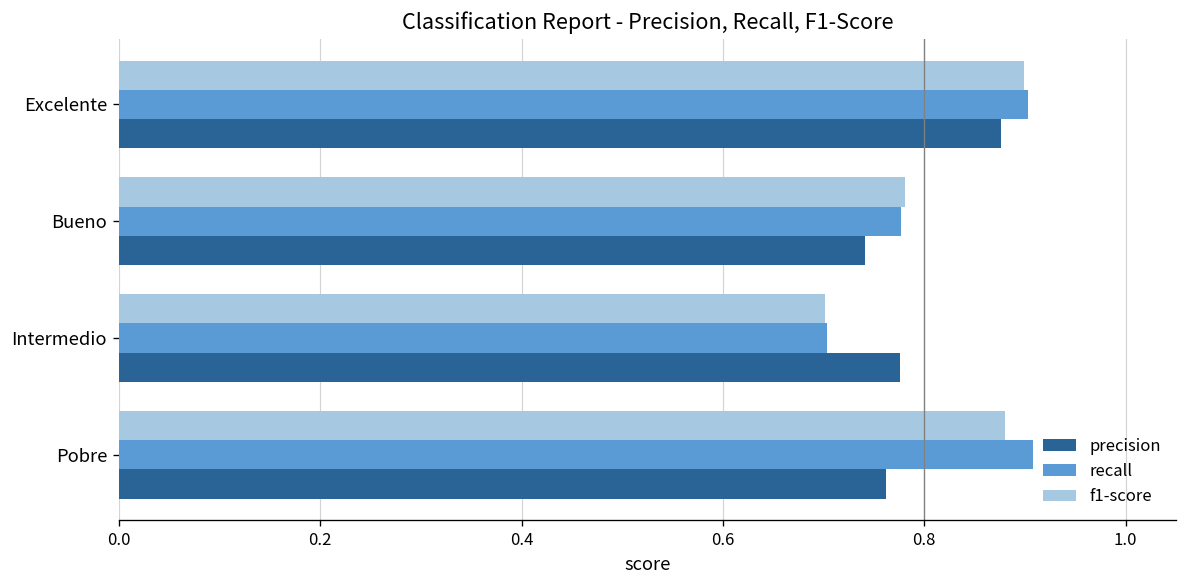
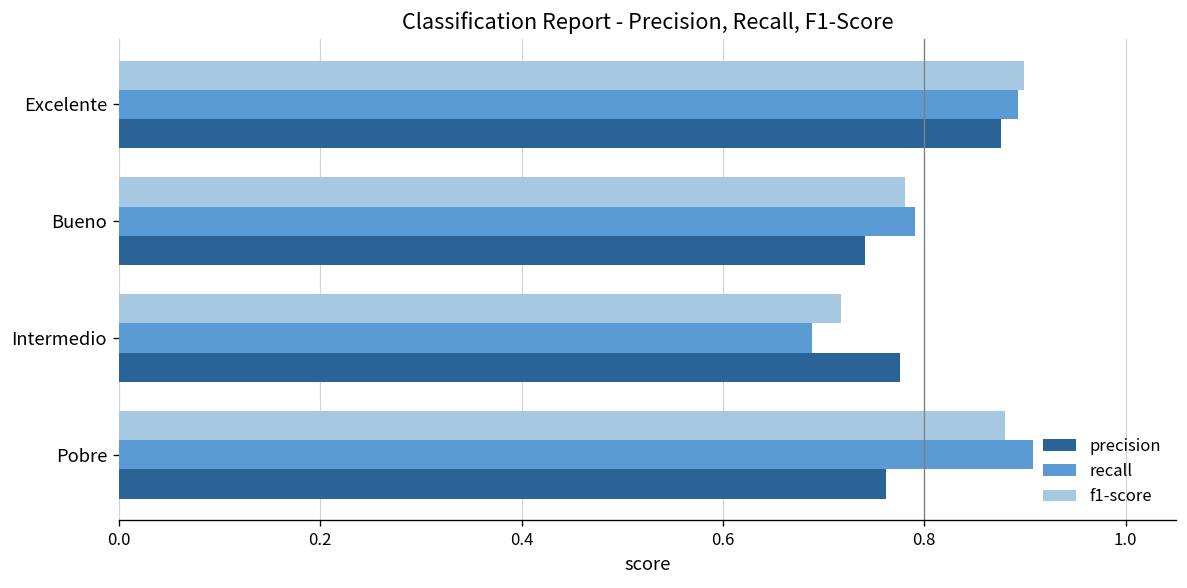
recall, Excelente: 0.90 -> 0.89
recall, Bueno: 0.78 -> 0.79
f1-score, Intermedio: 0.70 -> 0.72
recall, Intermedio: 0.70 -> 0.69
